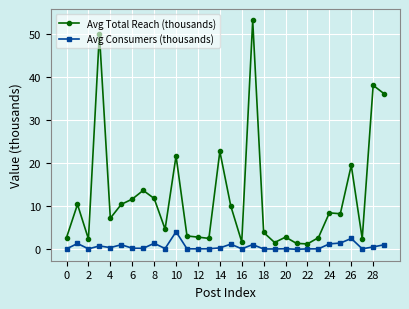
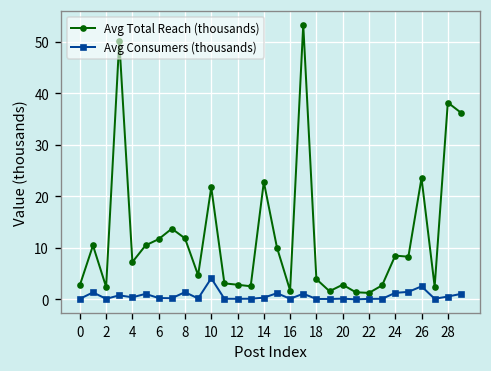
Avg Total Reach (thousands), 26: 20 -> 24
